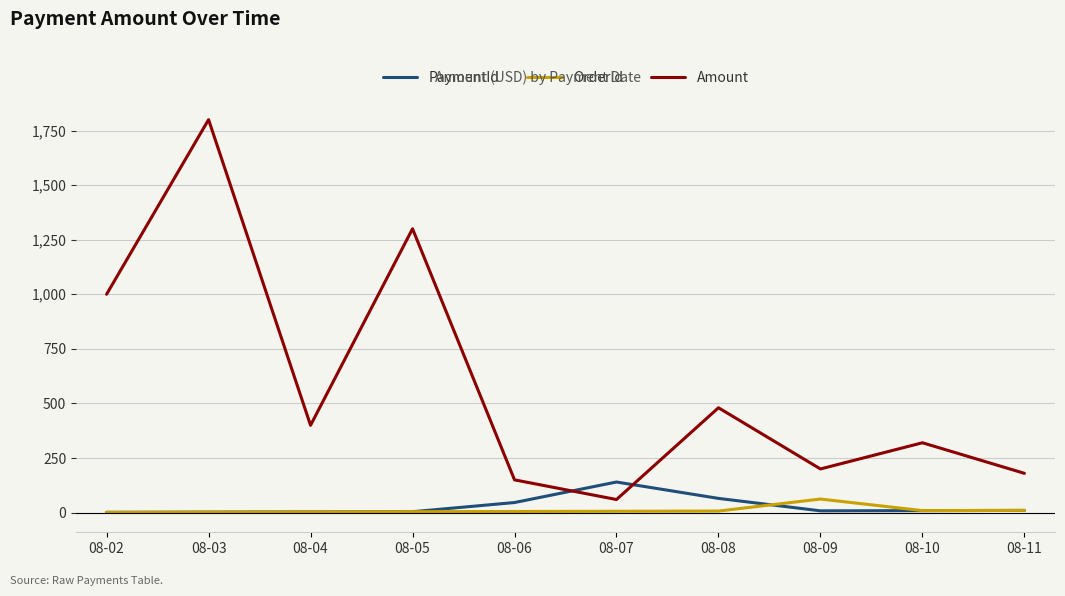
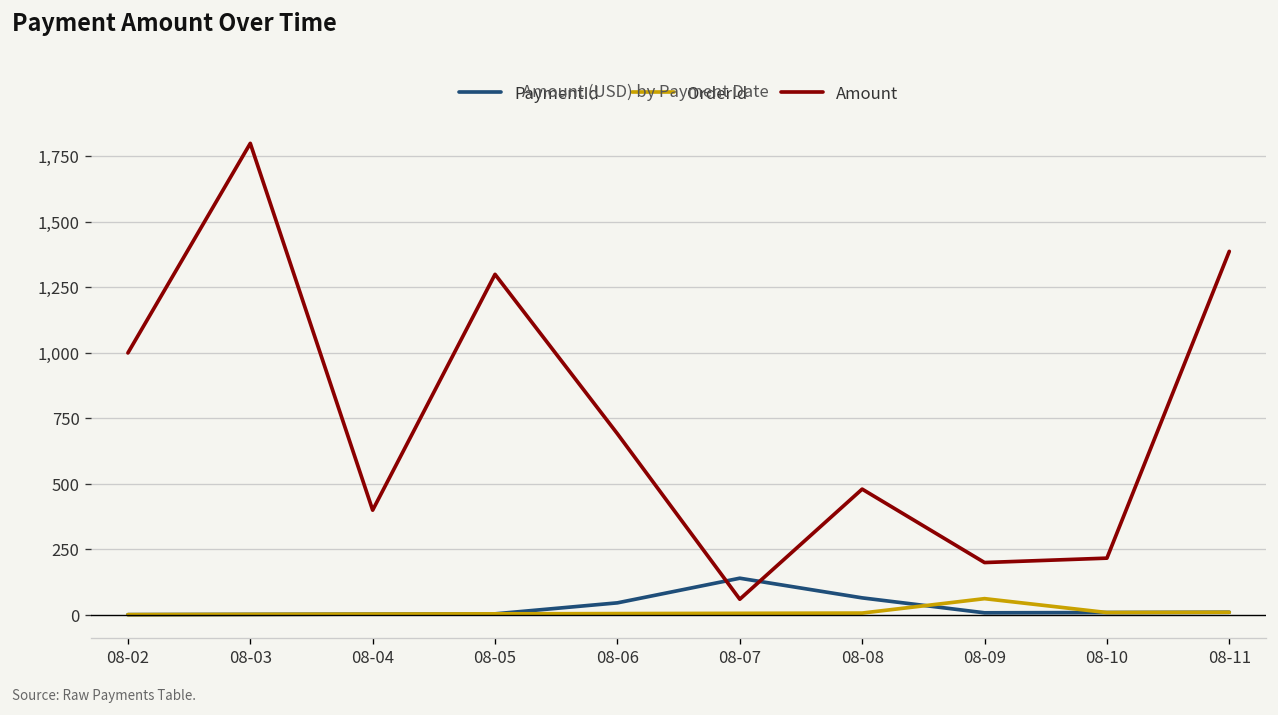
Amount, 08-06: 150 -> 690
Amount, 08-10: 320 -> 220
Amount, 08-11: 180 -> 1,390
